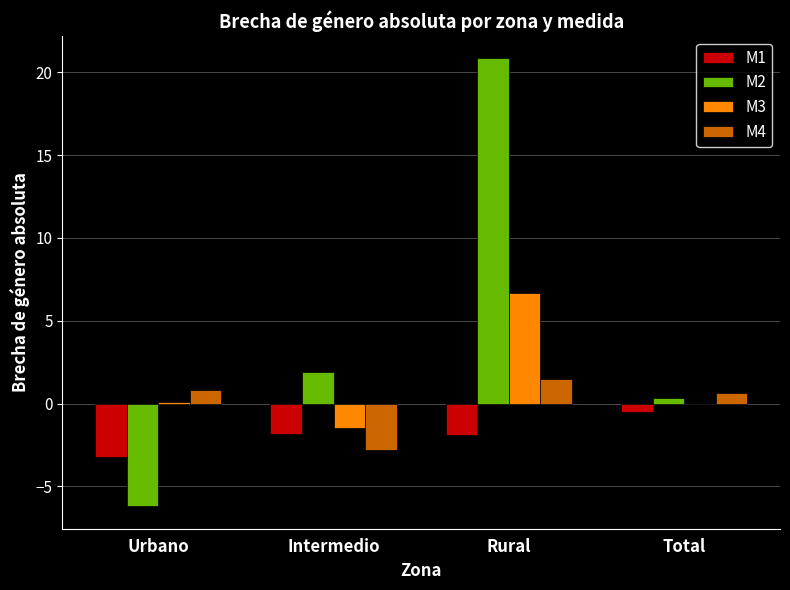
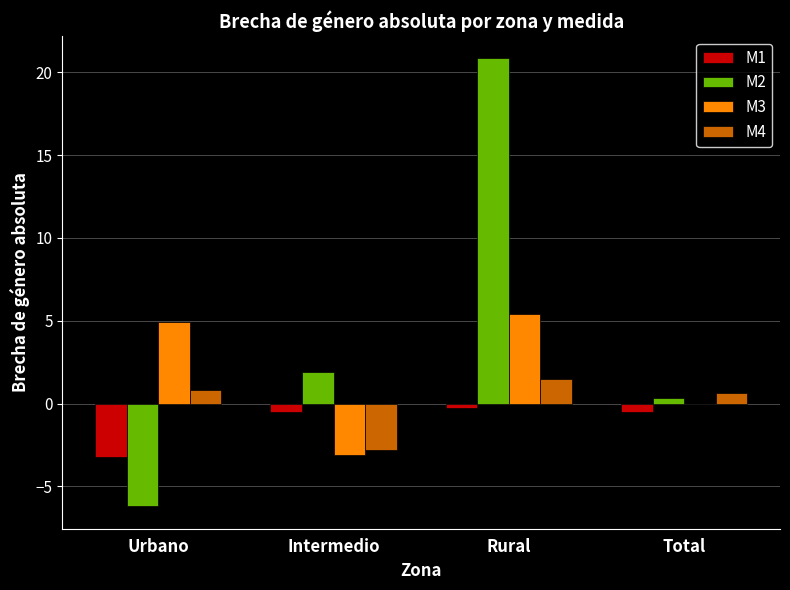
M3, Urbano: 0.1 -> 4.9
M1, Intermedio: -1.9 -> -0.5
M3, Intermedio: -1.5 -> -3.1
M1, Rural: -1.9 -> -0.3
M3, Rural: 6.7 -> 5.4
